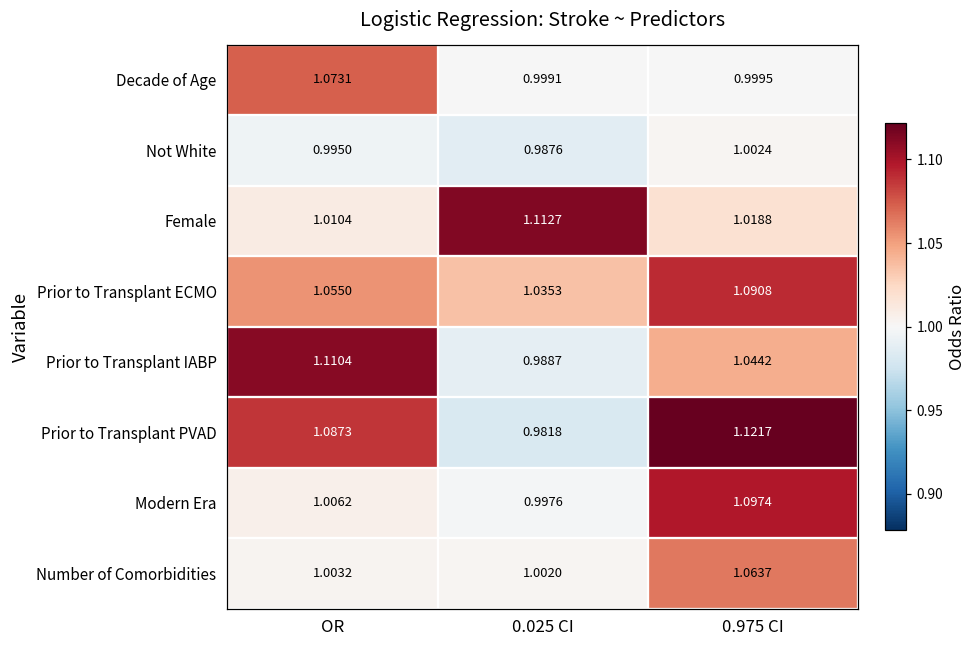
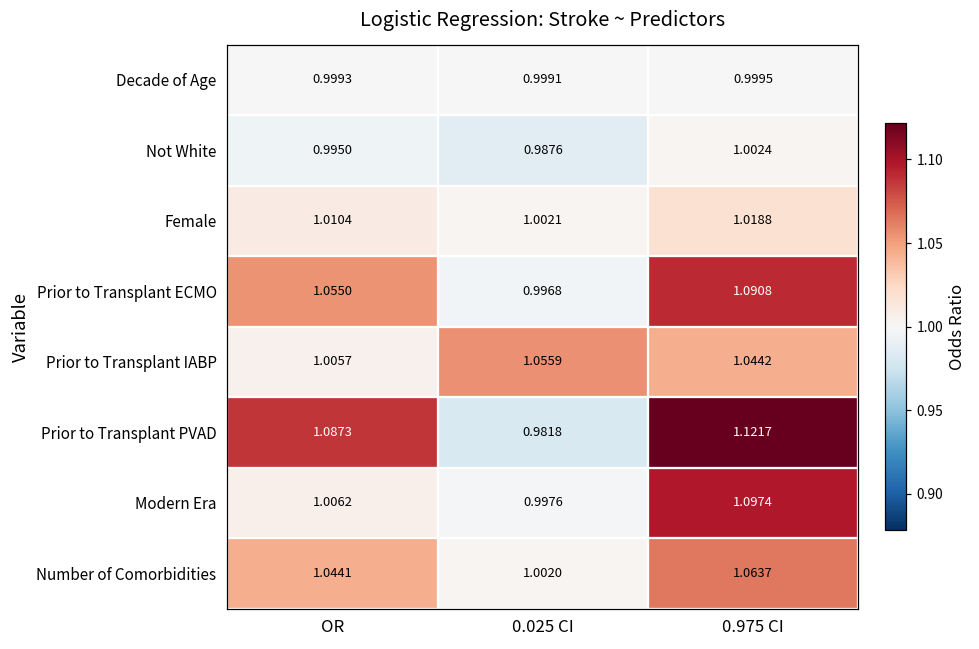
Decade of Age, OR: 1.0731 -> 0.9993
Female, 0.025 CI: 1.1127 -> 1.0021
Prior to Transplant ECMO, 0.025 CI: 1.0353 -> 0.9968
Prior to Transplant IABP, OR: 1.1104 -> 1.0057
Prior to Transplant IABP, 0.025 CI: 0.9887 -> 1.0559
Number of Comorbidities, OR: 1.0032 -> 1.0441
